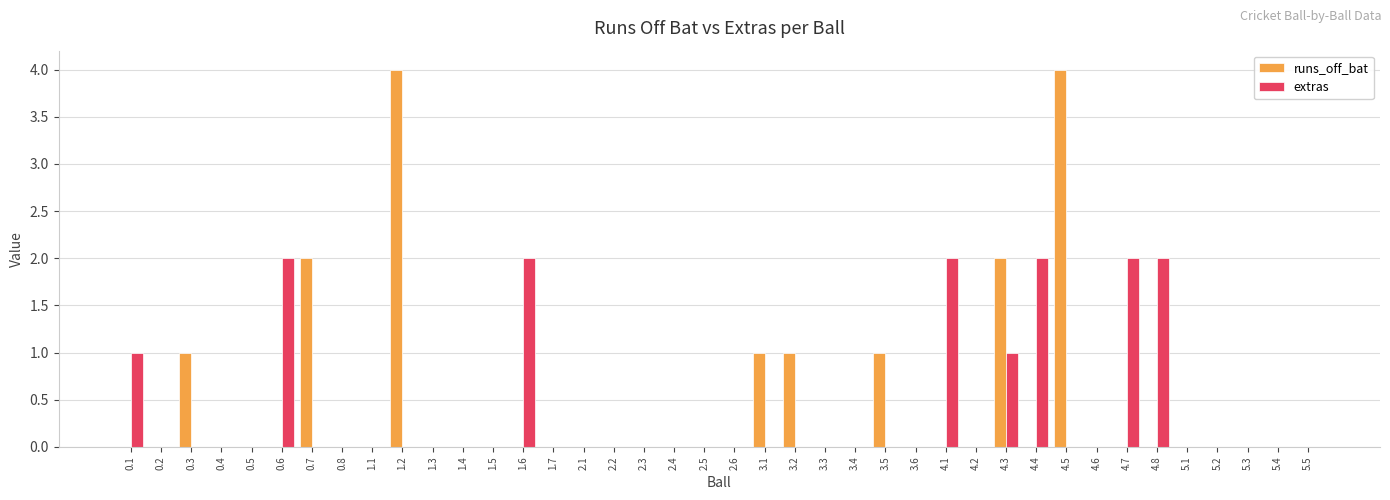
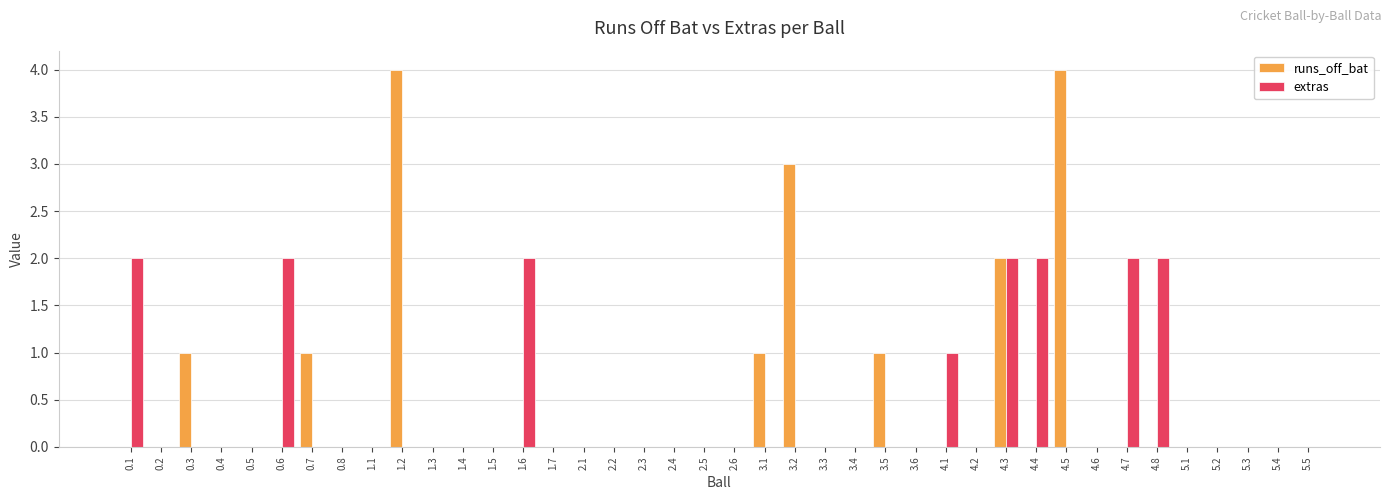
extras, 0.1: 1 -> 2
runs_off_bat, 0.7: 2 -> 1
runs_off_bat, 3.2: 1 -> 3
extras, 4.1: 2 -> 1
extras, 4.3: 1 -> 2
